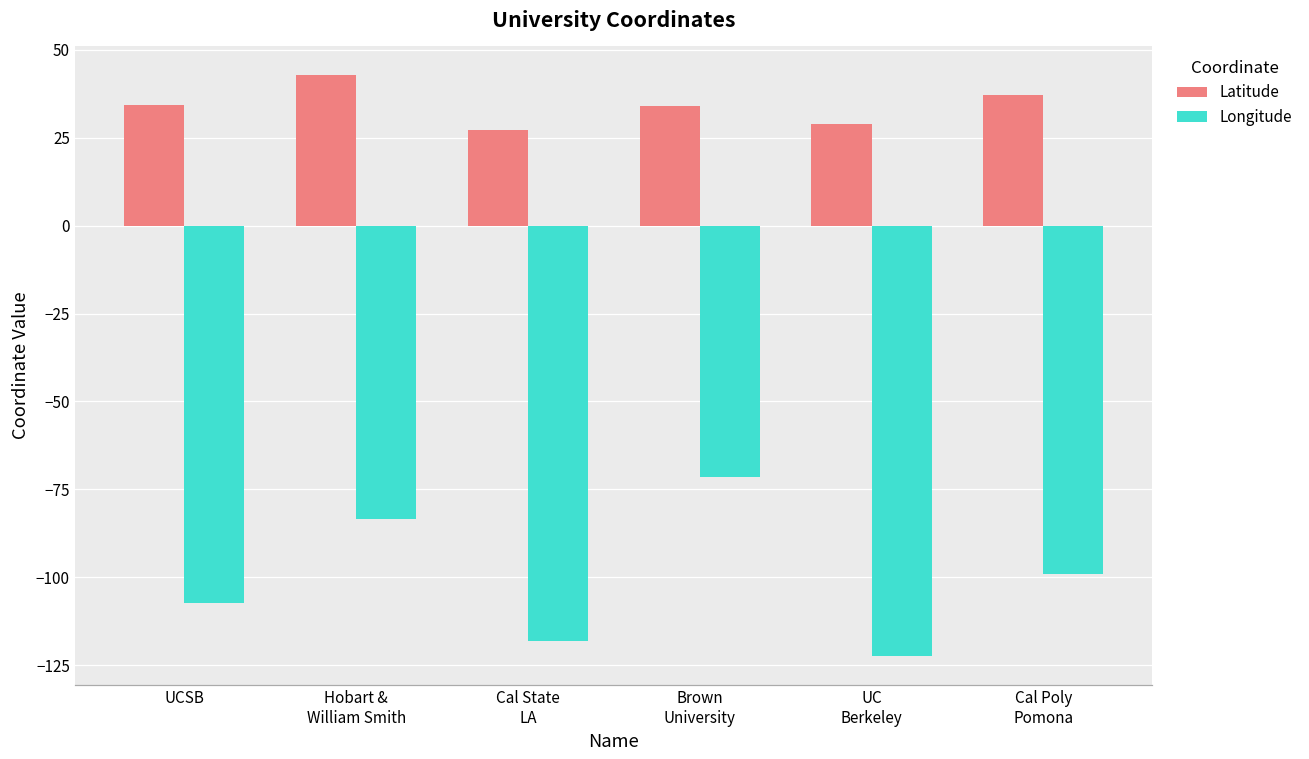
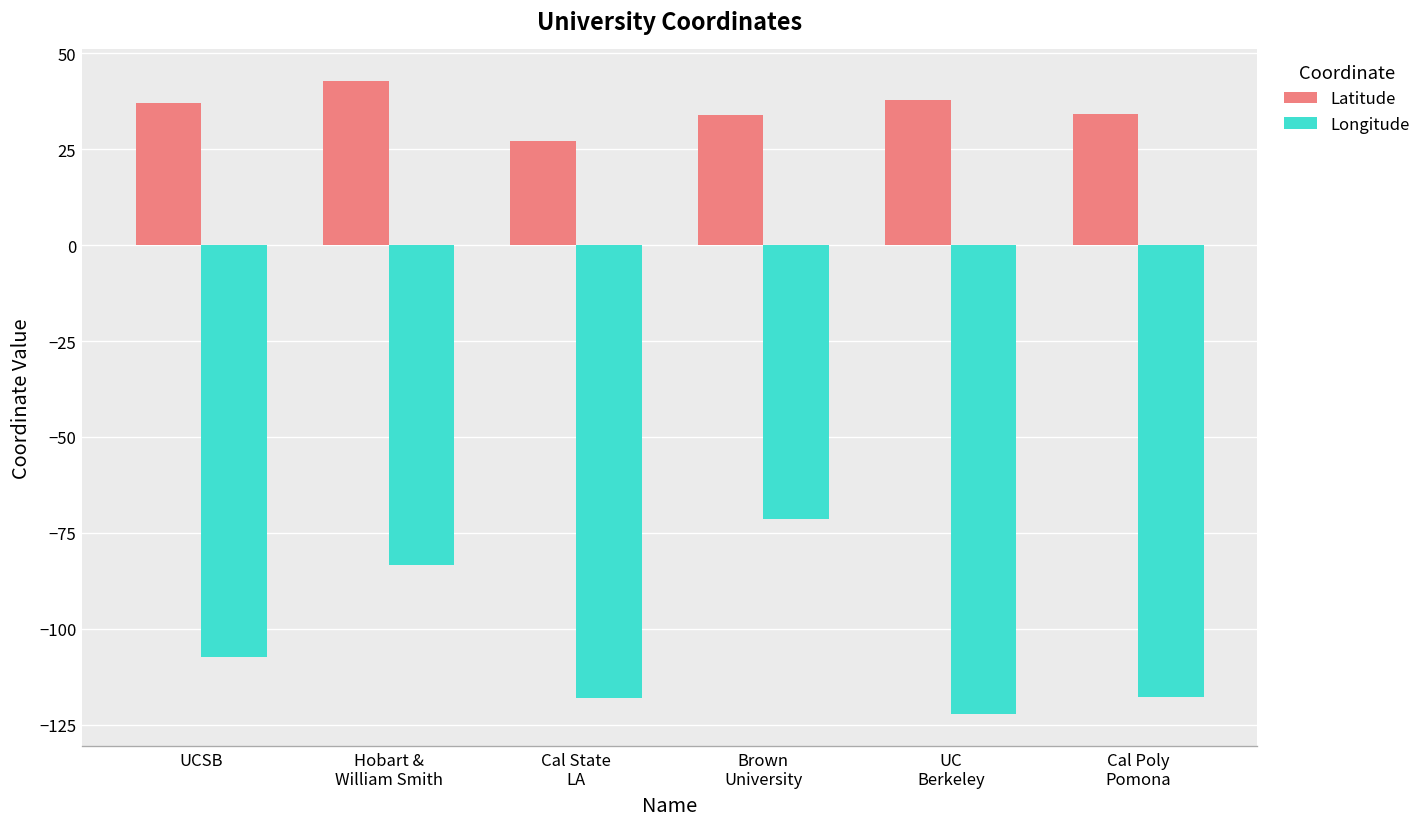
Latitude, UCSB: 34 -> 37
Latitude, UC Berkeley: 29 -> 38
Latitude, Cal Poly Pomona: 37 -> 34
Longitude, Cal Poly Pomona: -99 -> -118
